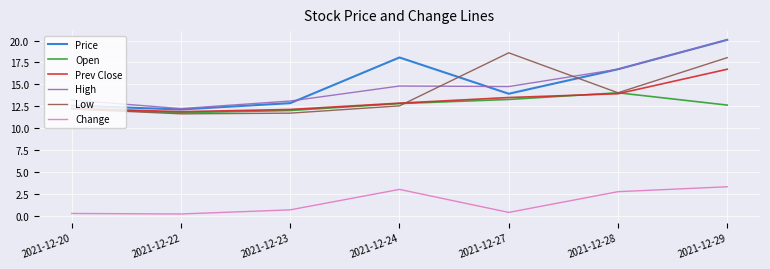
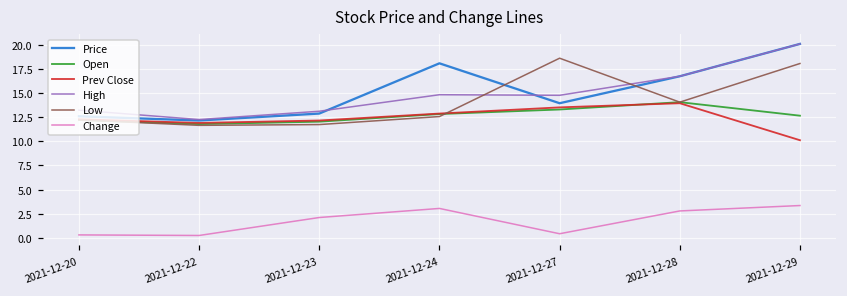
Change, 2021-12-23: 1 -> 2
Prev Close, 2021-12-29: 17 -> 10
